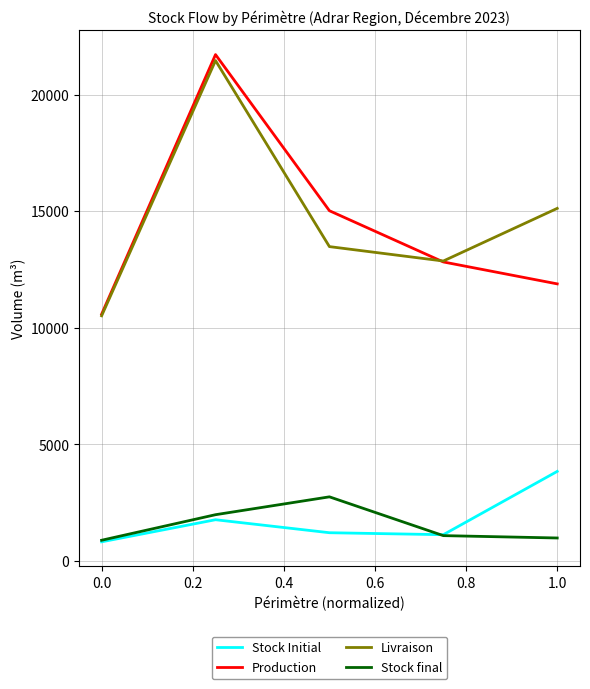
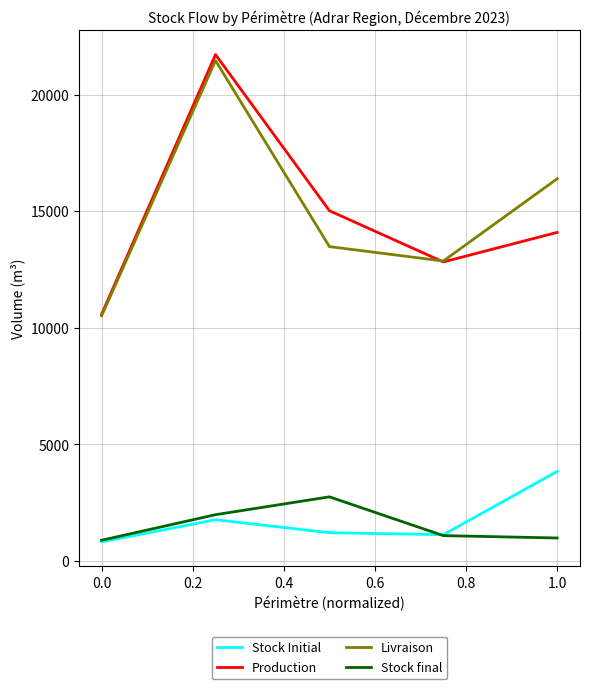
Production, 1.0: 11900 -> 14100
Livraison, 1.0: 15100 -> 16400
